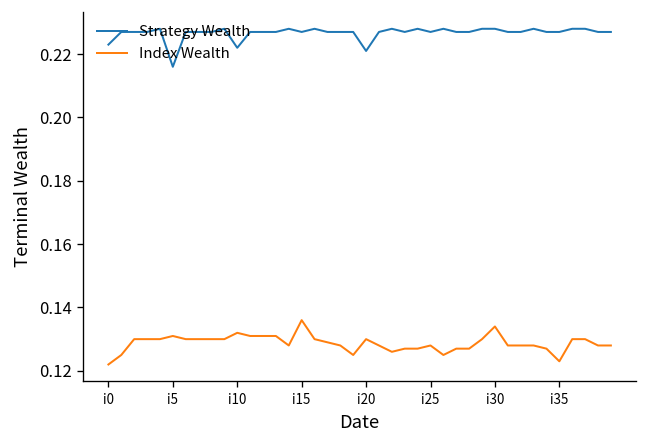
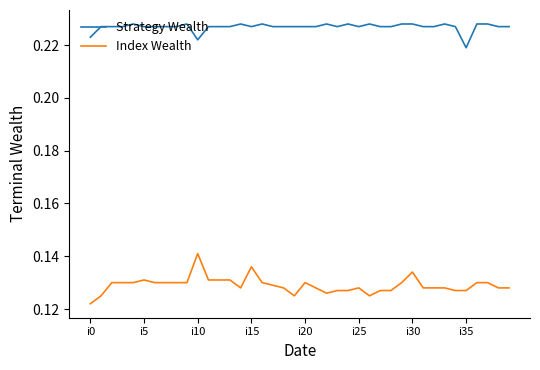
Strategy Wealth, i5: 0.216 -> 0.227
Index Wealth, i10: 0.132 -> 0.141
Strategy Wealth, i20: 0.221 -> 0.227
Strategy Wealth, i35: 0.227 -> 0.219
Index Wealth, i35: 0.123 -> 0.127
